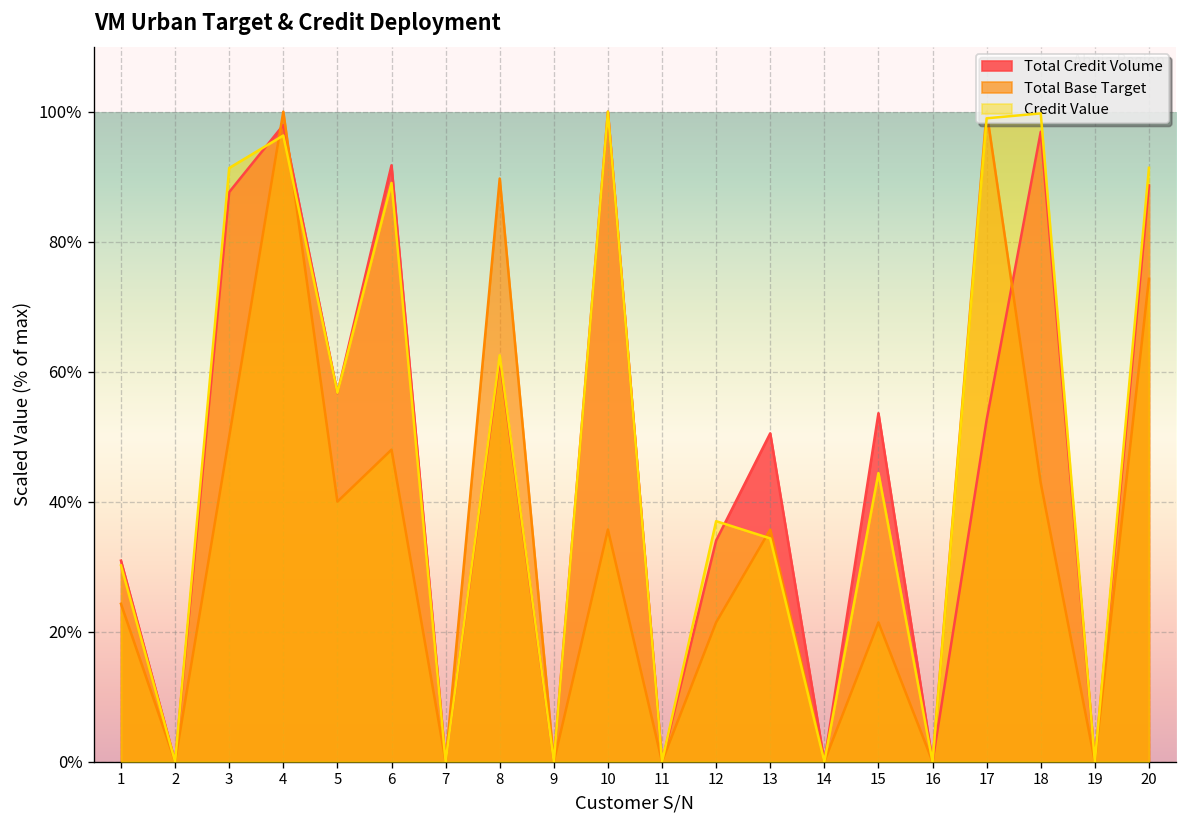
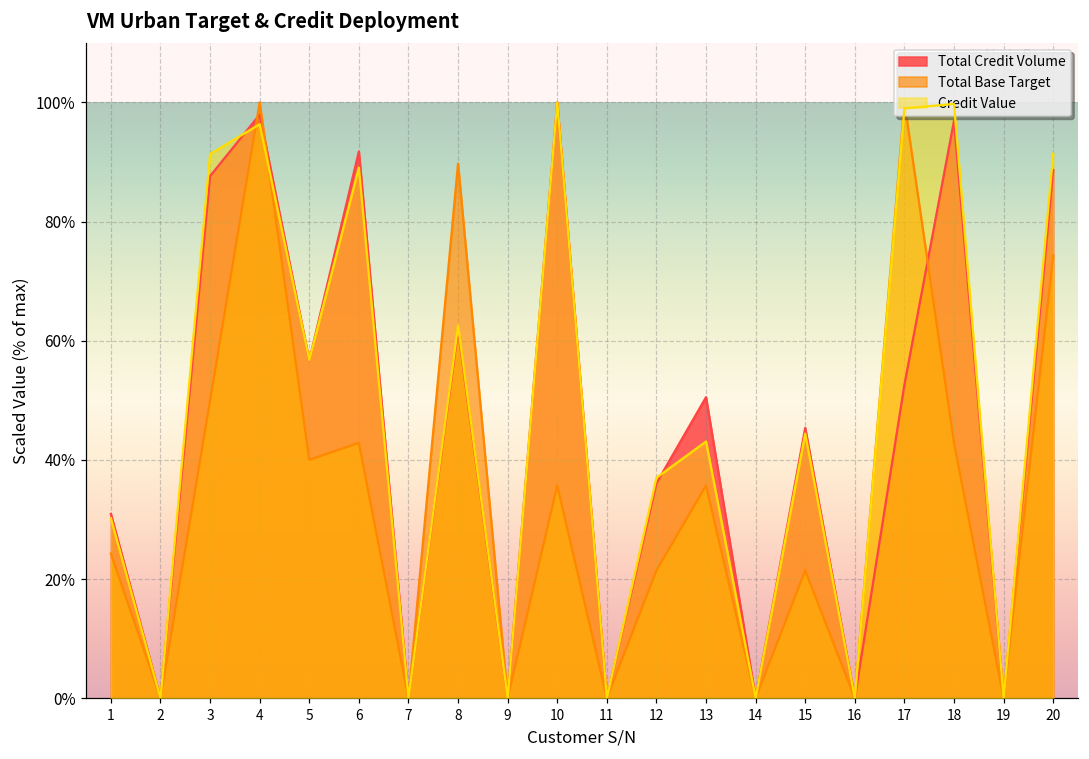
Total Base Target, 6: 48% -> 43%
Total Credit Volume, 12: 34% -> 36%
Credit Value, 13: 34% -> 43%
Total Credit Volume, 15: 54% -> 45%
